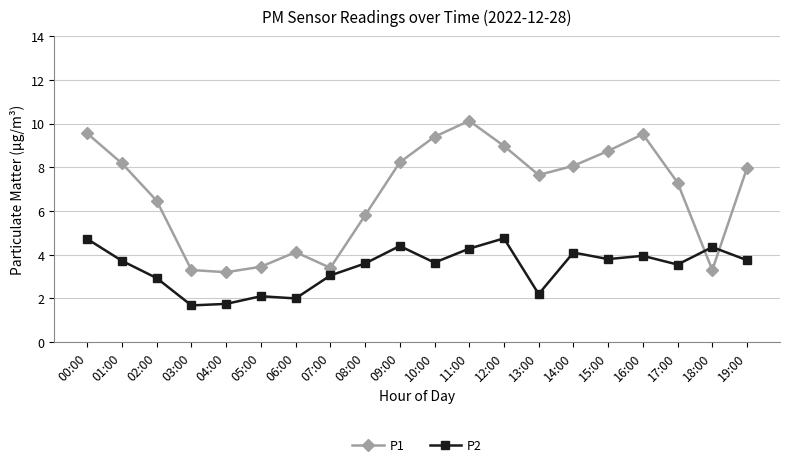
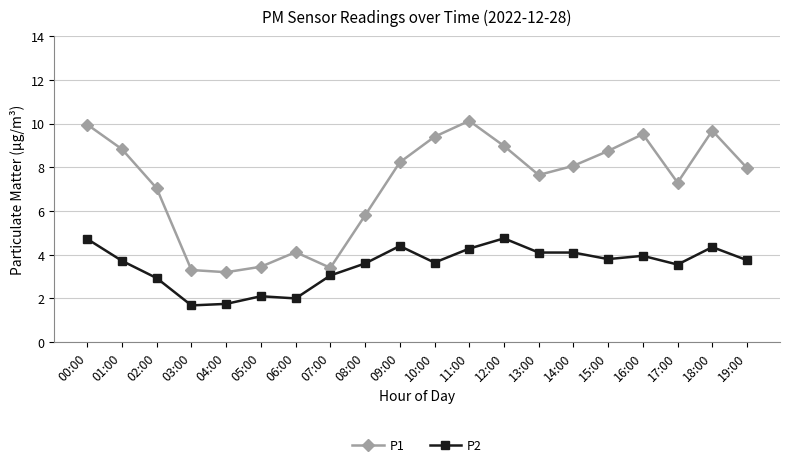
P1, 00:00: 9.6 -> 10.0
P1, 01:00: 8.2 -> 8.8
P1, 02:00: 6.5 -> 7.0
P2, 13:00: 2.2 -> 4.1
P1, 18:00: 3.3 -> 9.7
